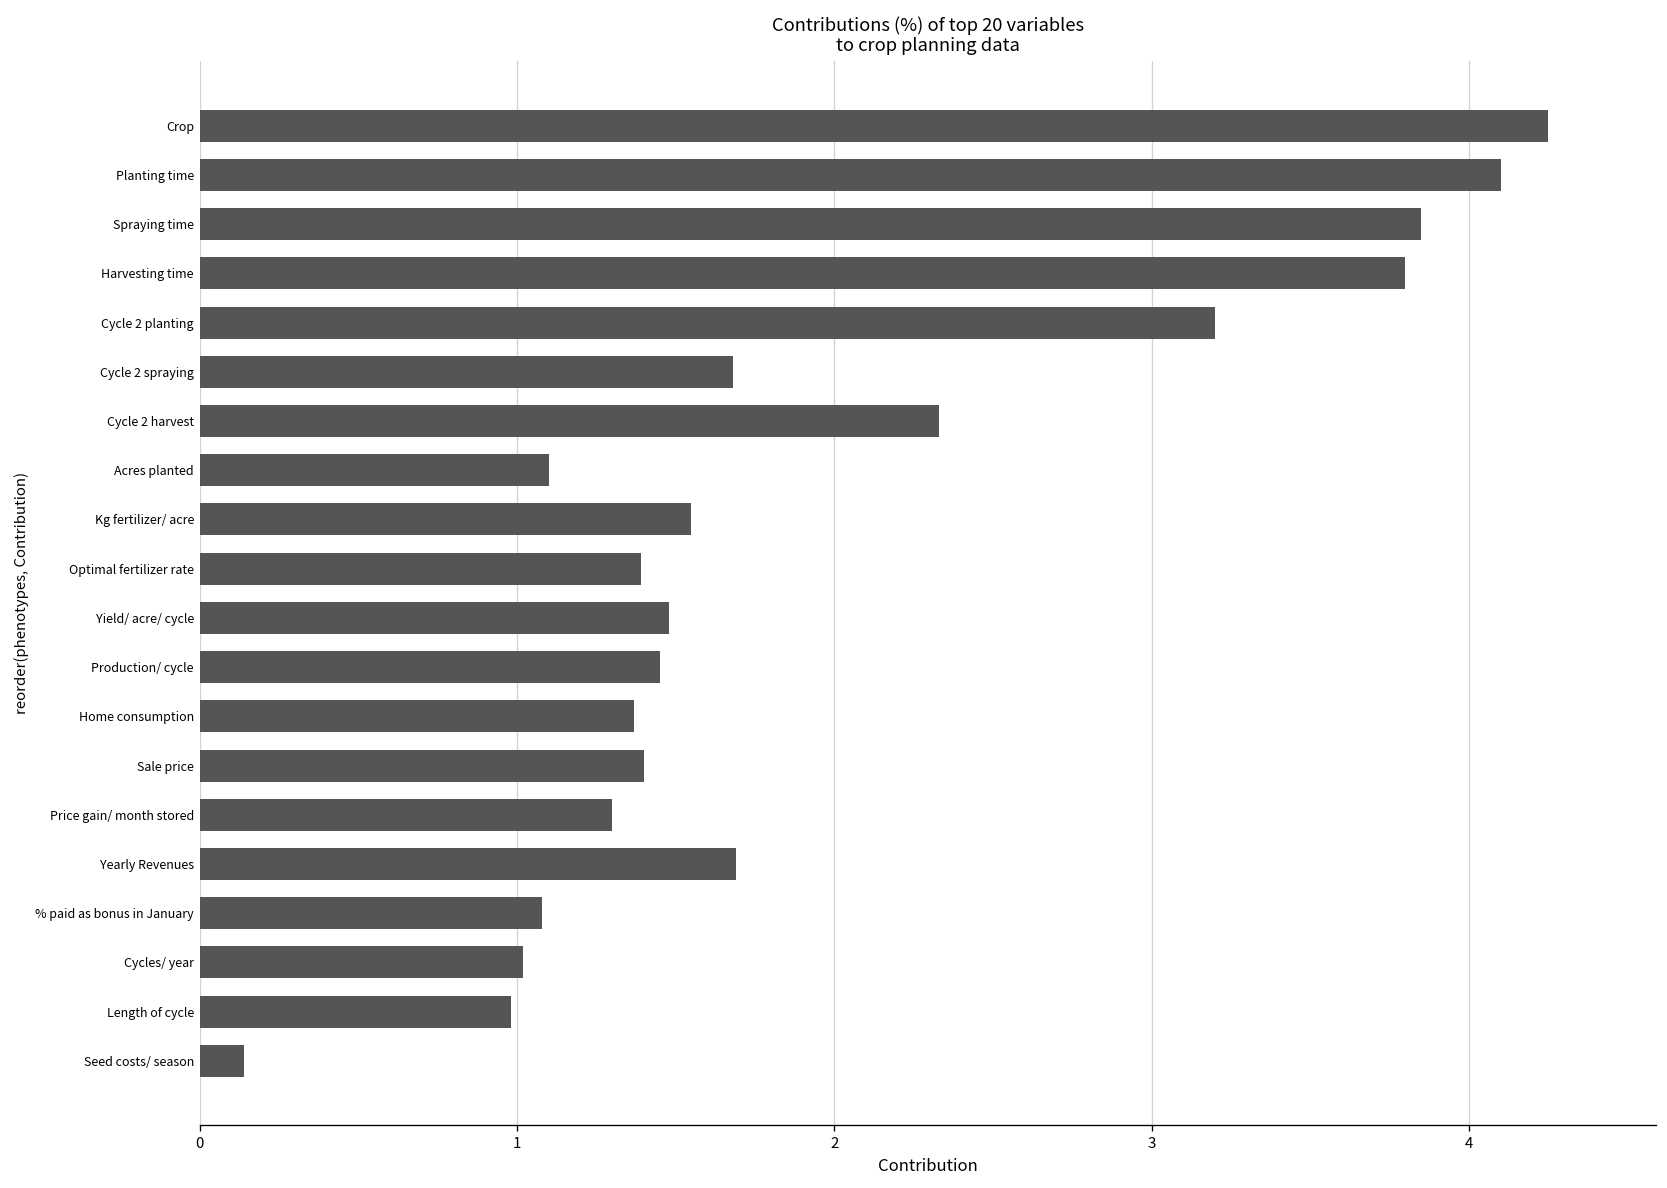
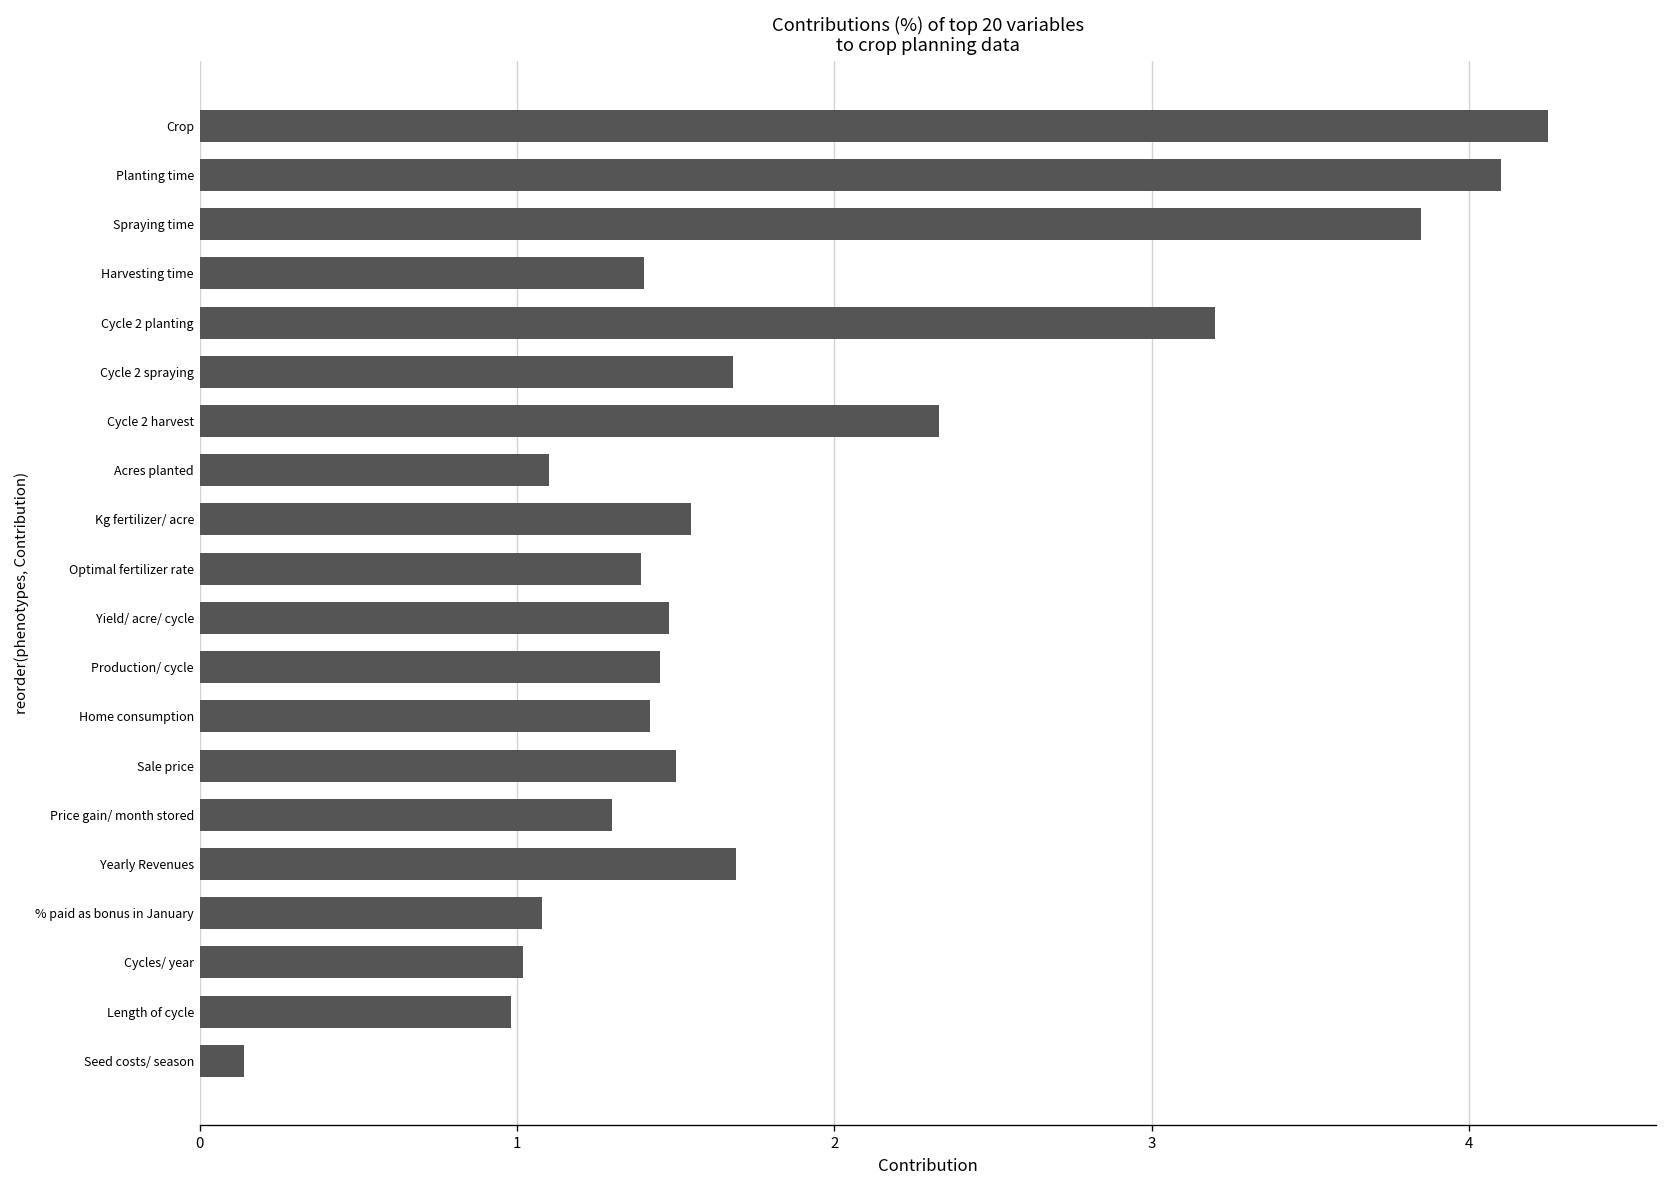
Harvesting time: 3.8 -> 1.4
Home consumption: 1.37 -> 1.42
Sale price: 1.4 -> 1.5
